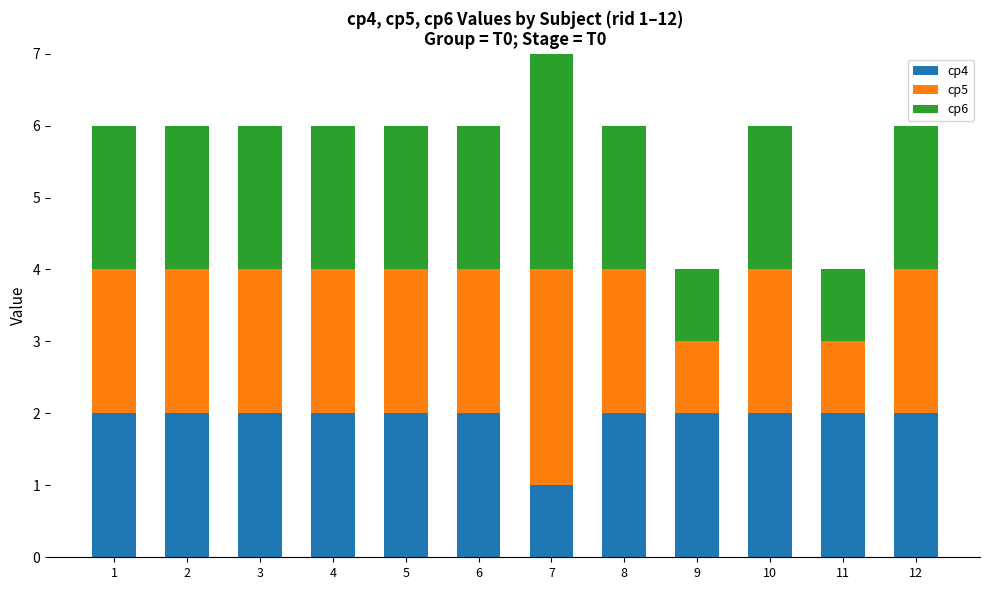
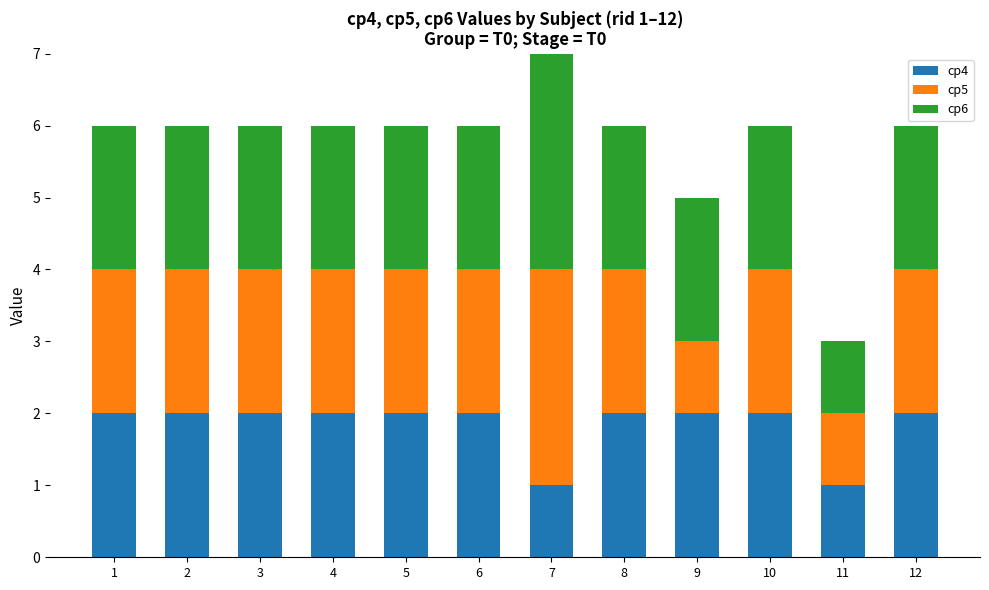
cp6, 9: 1 -> 2
cp4, 11: 2 -> 1
